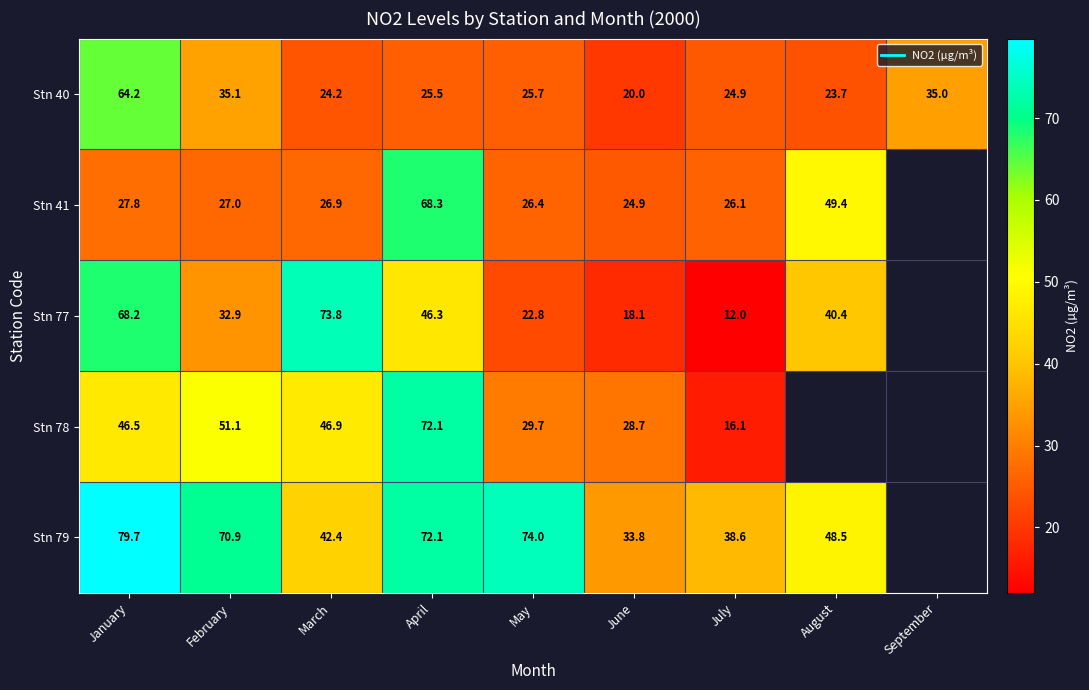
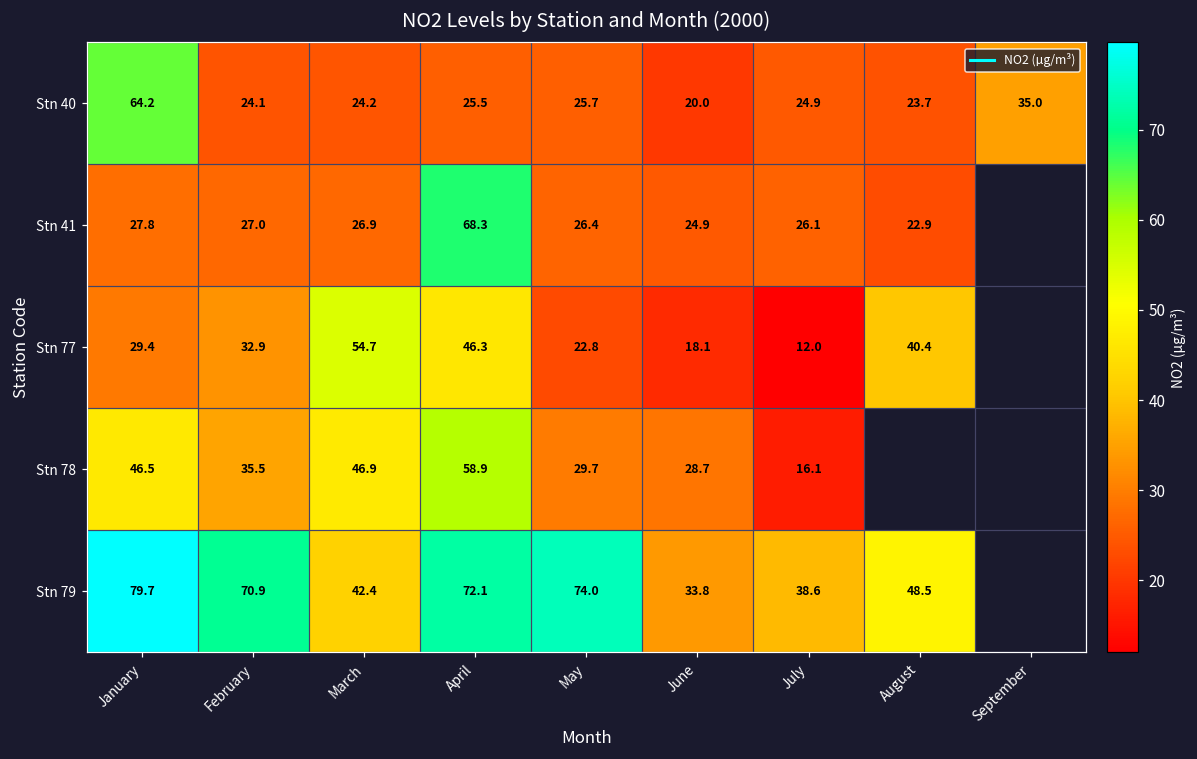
Stn 40, February: 35.1 -> 24.1
Stn 41, August: 49.4 -> 22.9
Stn 77, January: 68.2 -> 29.4
Stn 77, March: 73.8 -> 54.7
Stn 78, February: 51.1 -> 35.5
Stn 78, April: 72.1 -> 58.9
